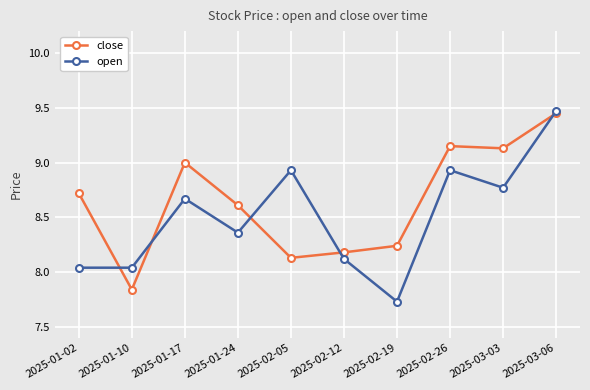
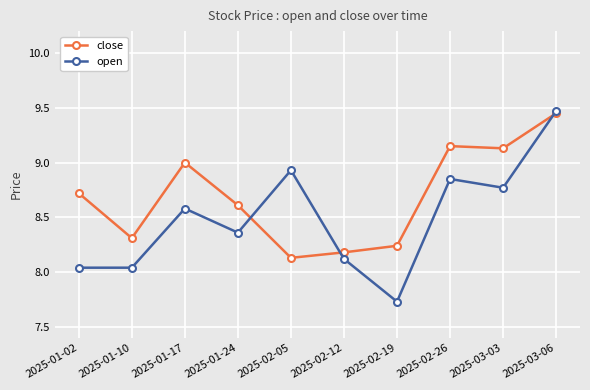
close, 2025-01-10: 7.84 -> 8.31
open, 2025-01-17: 8.67 -> 8.58
open, 2025-02-26: 8.93 -> 8.85
